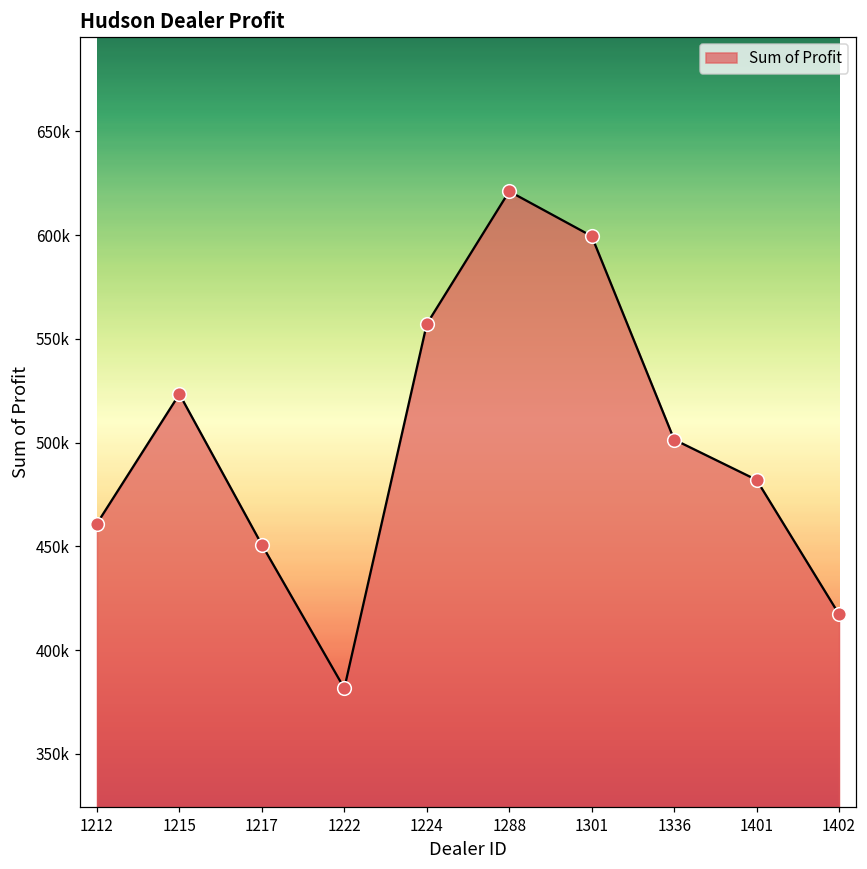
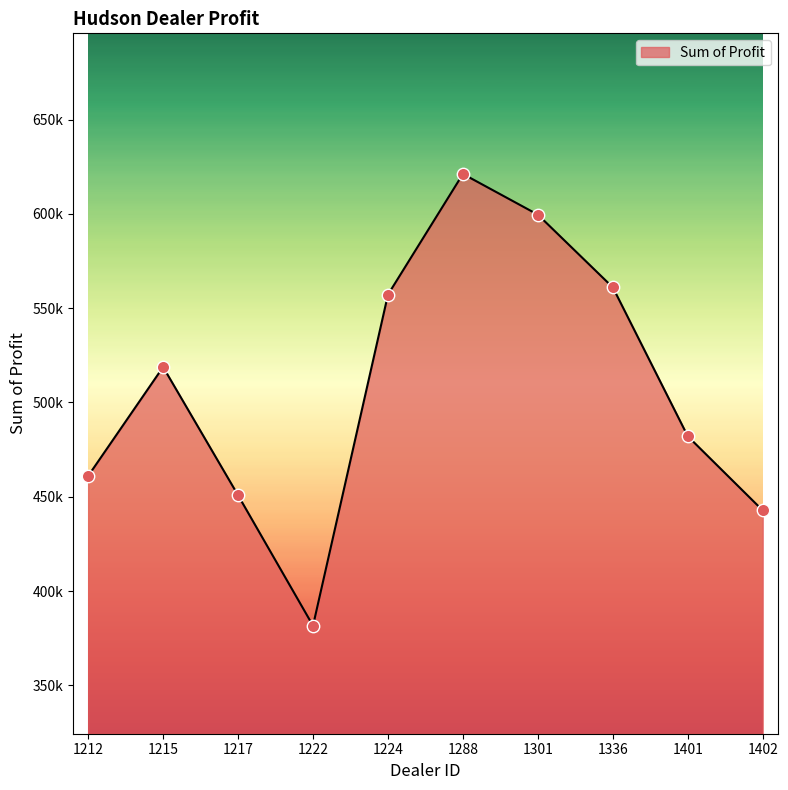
1215: 523000 -> 519000
1336: 502000 -> 561000
1402: 417000 -> 443000
